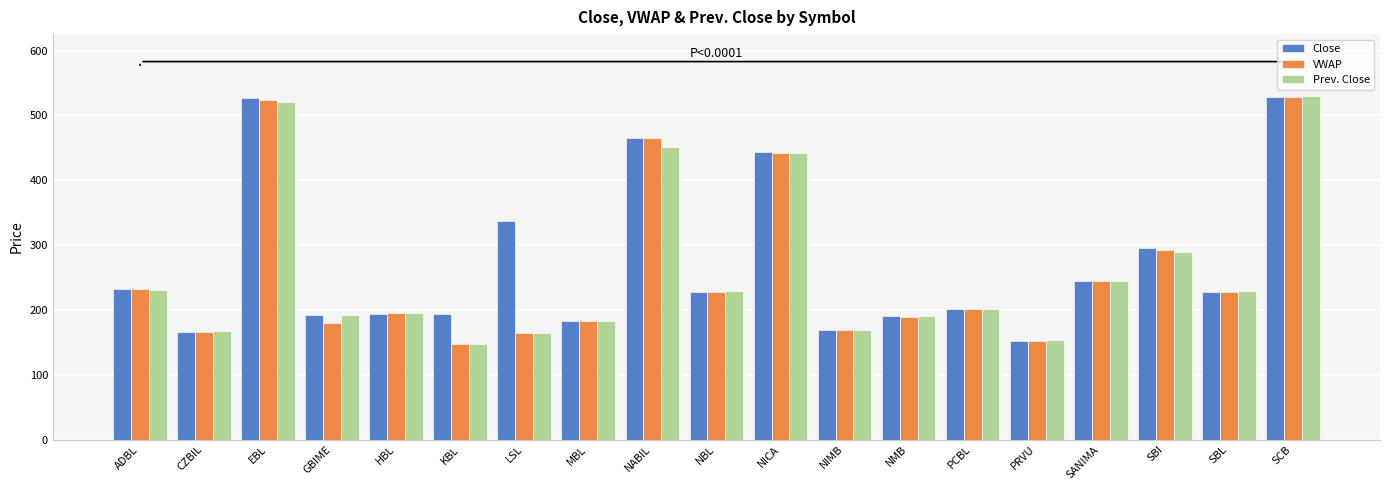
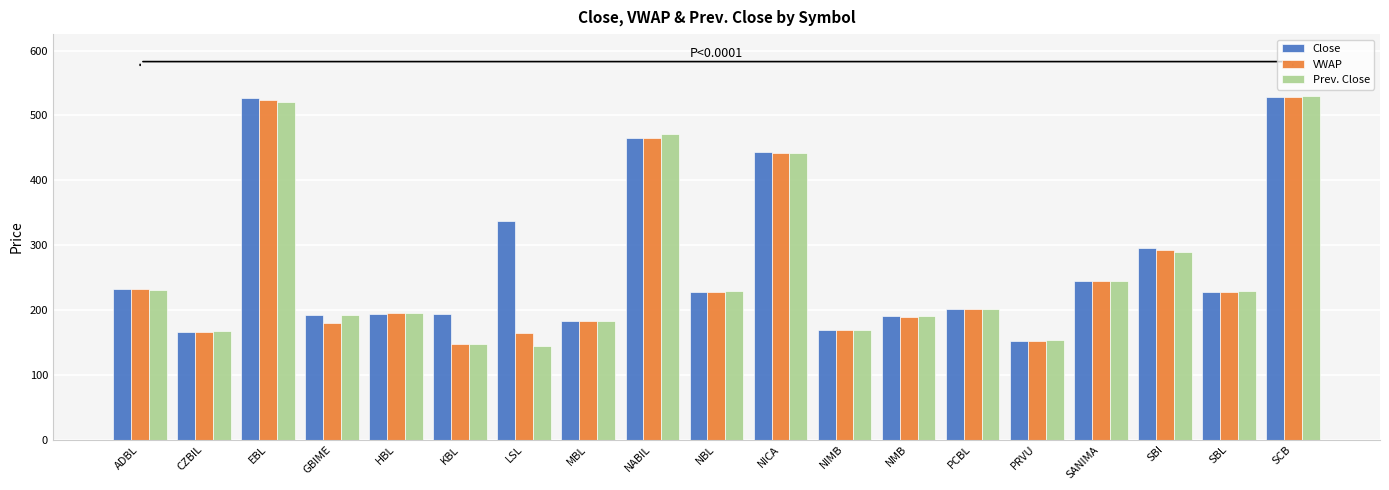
Prev. Close, LSL: 160 -> 140
Prev. Close, NABIL: 450 -> 470
